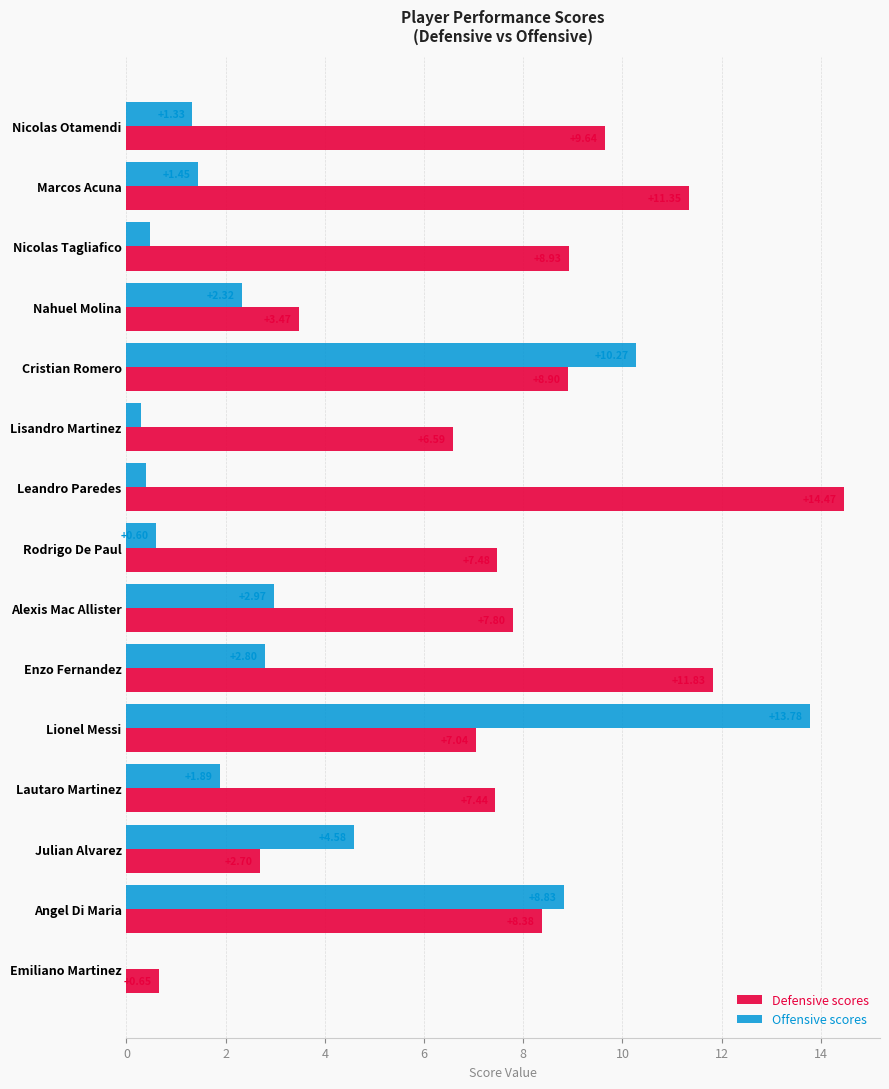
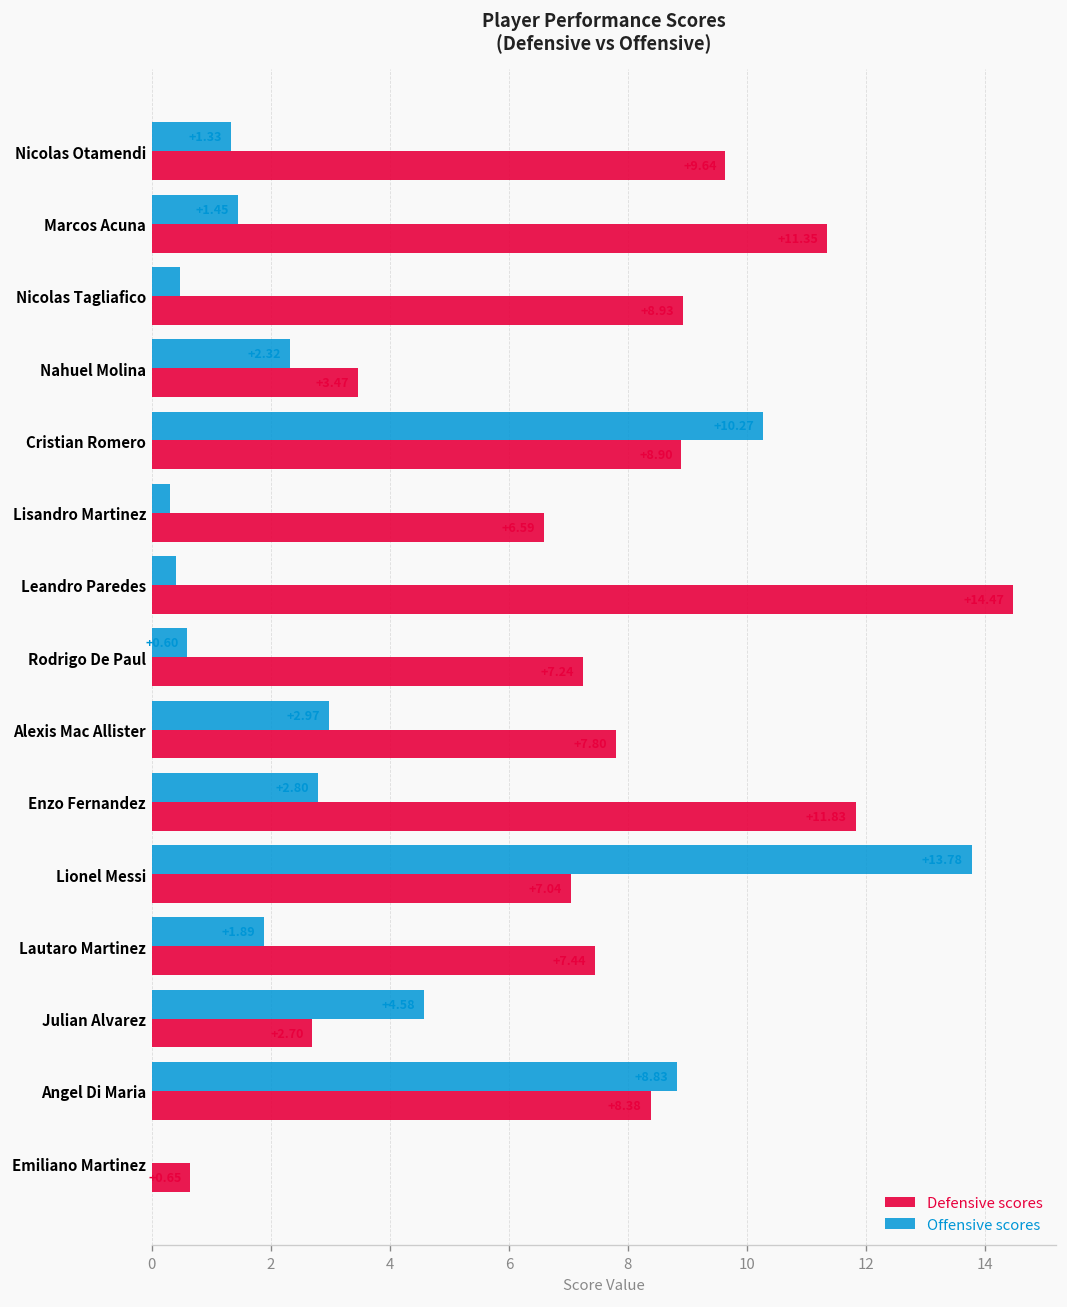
Defensive scores, Rodrigo De Paul: 7.5 -> 7.2
